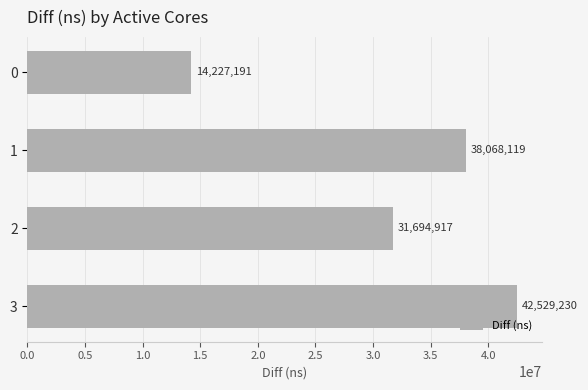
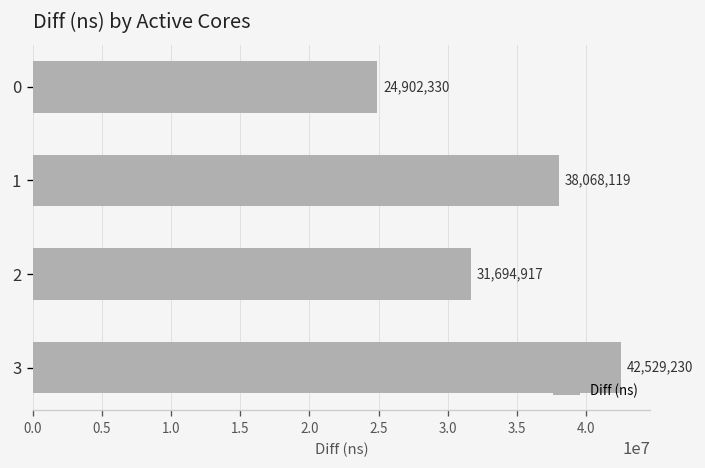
0: 14,227,191 -> 24,902,330
